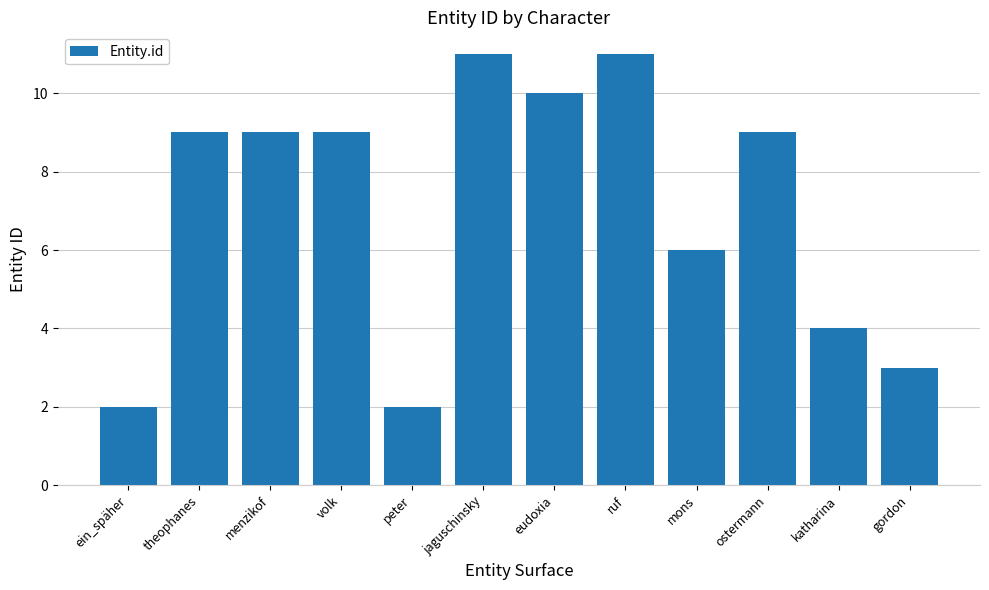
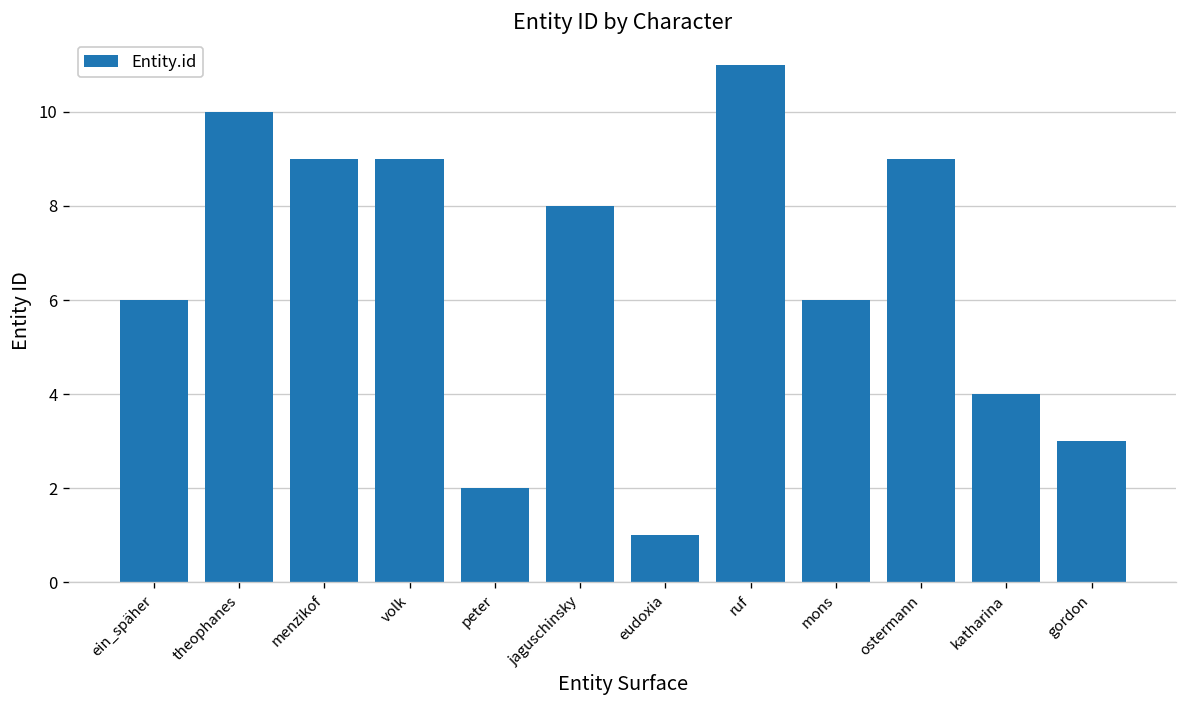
ein_späher: 2 -> 6
theophanes: 9 -> 10
jaguschinsky: 11 -> 8
eudoxia: 10 -> 1
